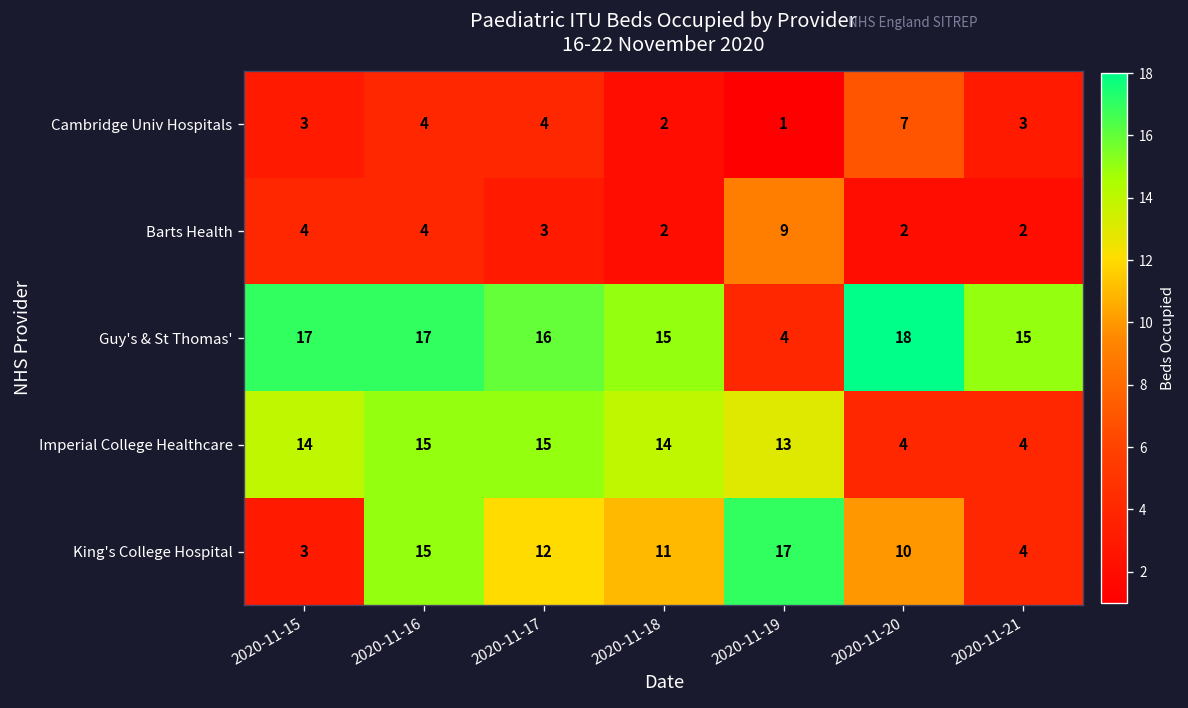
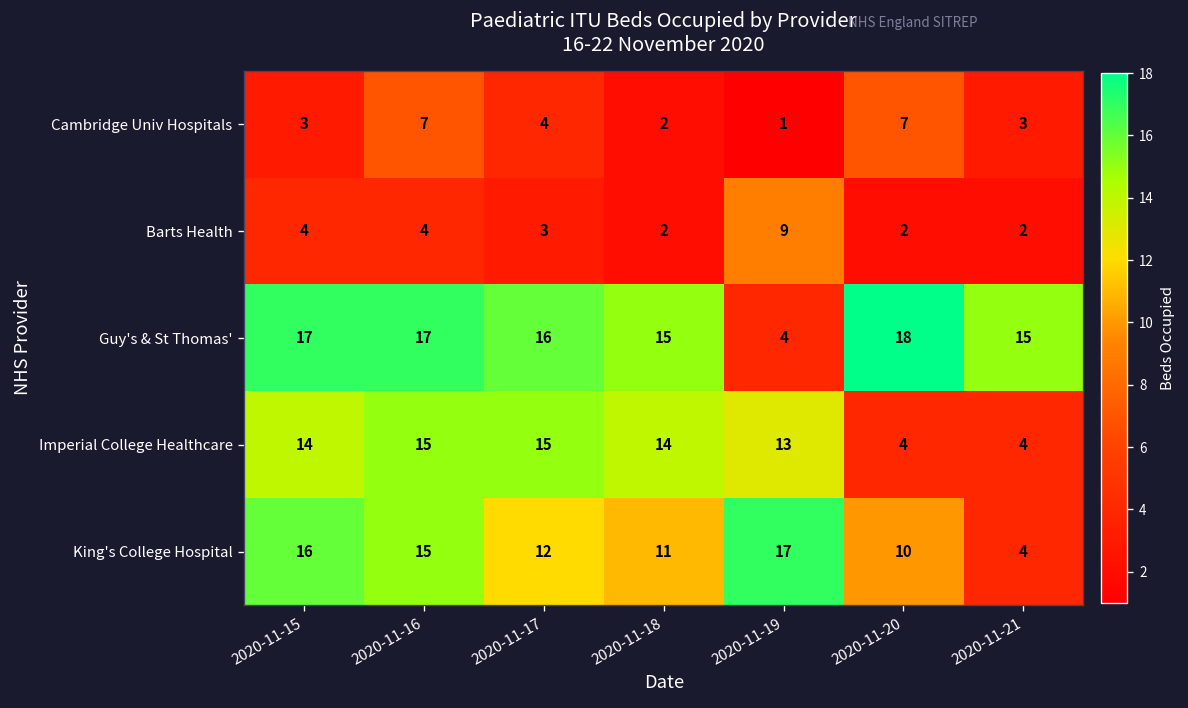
Cambridge Univ Hospitals, 2020-11-16: 4 -> 7
King's College Hospital, 2020-11-15: 3 -> 16
